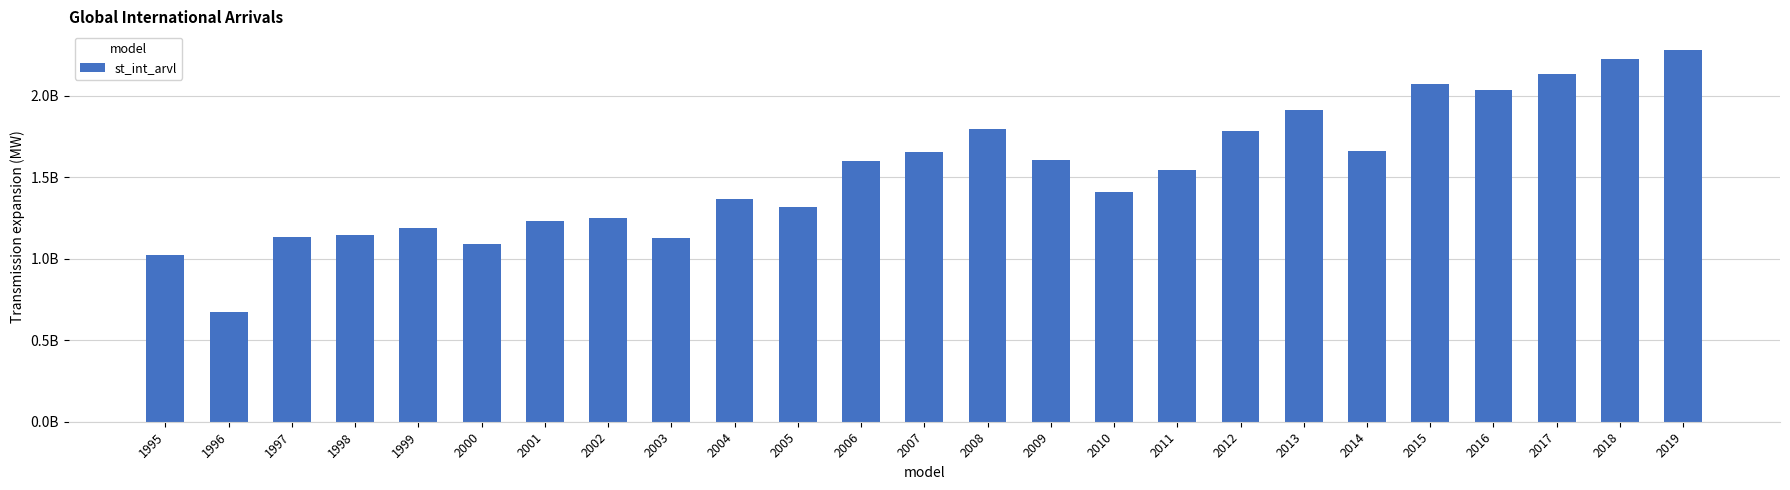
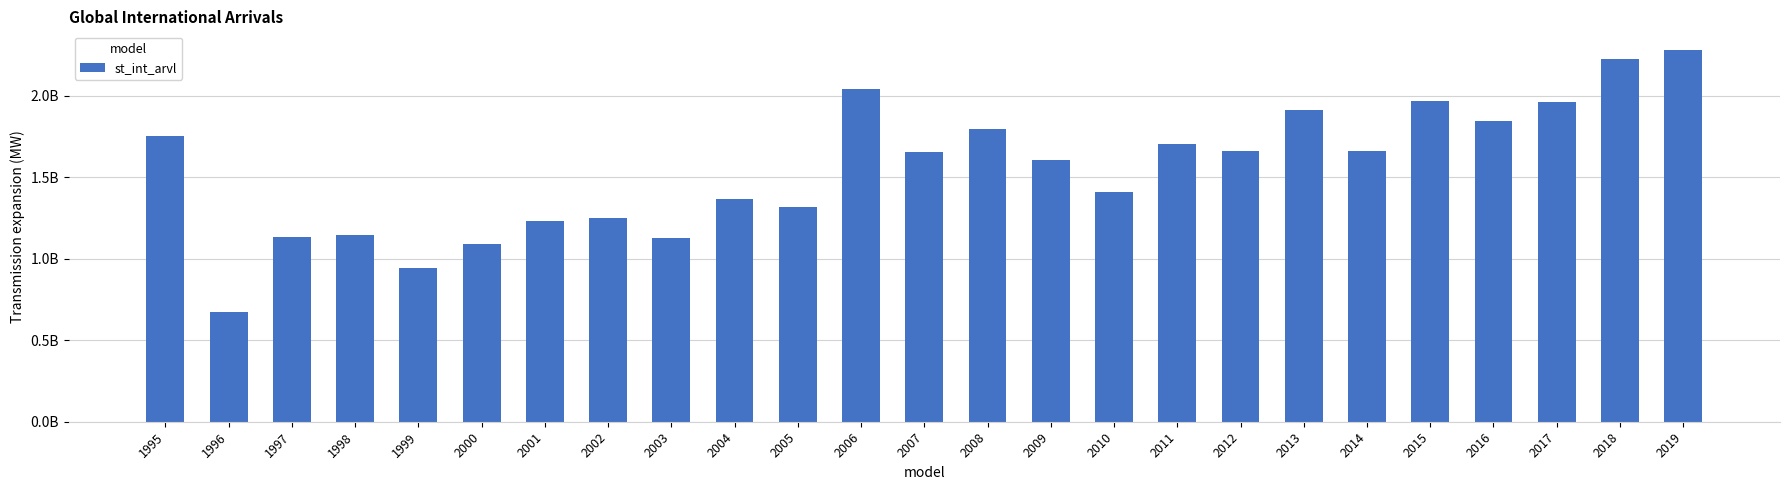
1995: 1020000000 -> 1750000000
1999: 1190000000 -> 940000000
2006: 1600000000 -> 2040000000
2011: 1550000000 -> 1700000000
2012: 1780000000 -> 1660000000
2015: 2070000000 -> 1970000000
2016: 2030000000 -> 1840000000
2017: 2140000000 -> 1960000000
